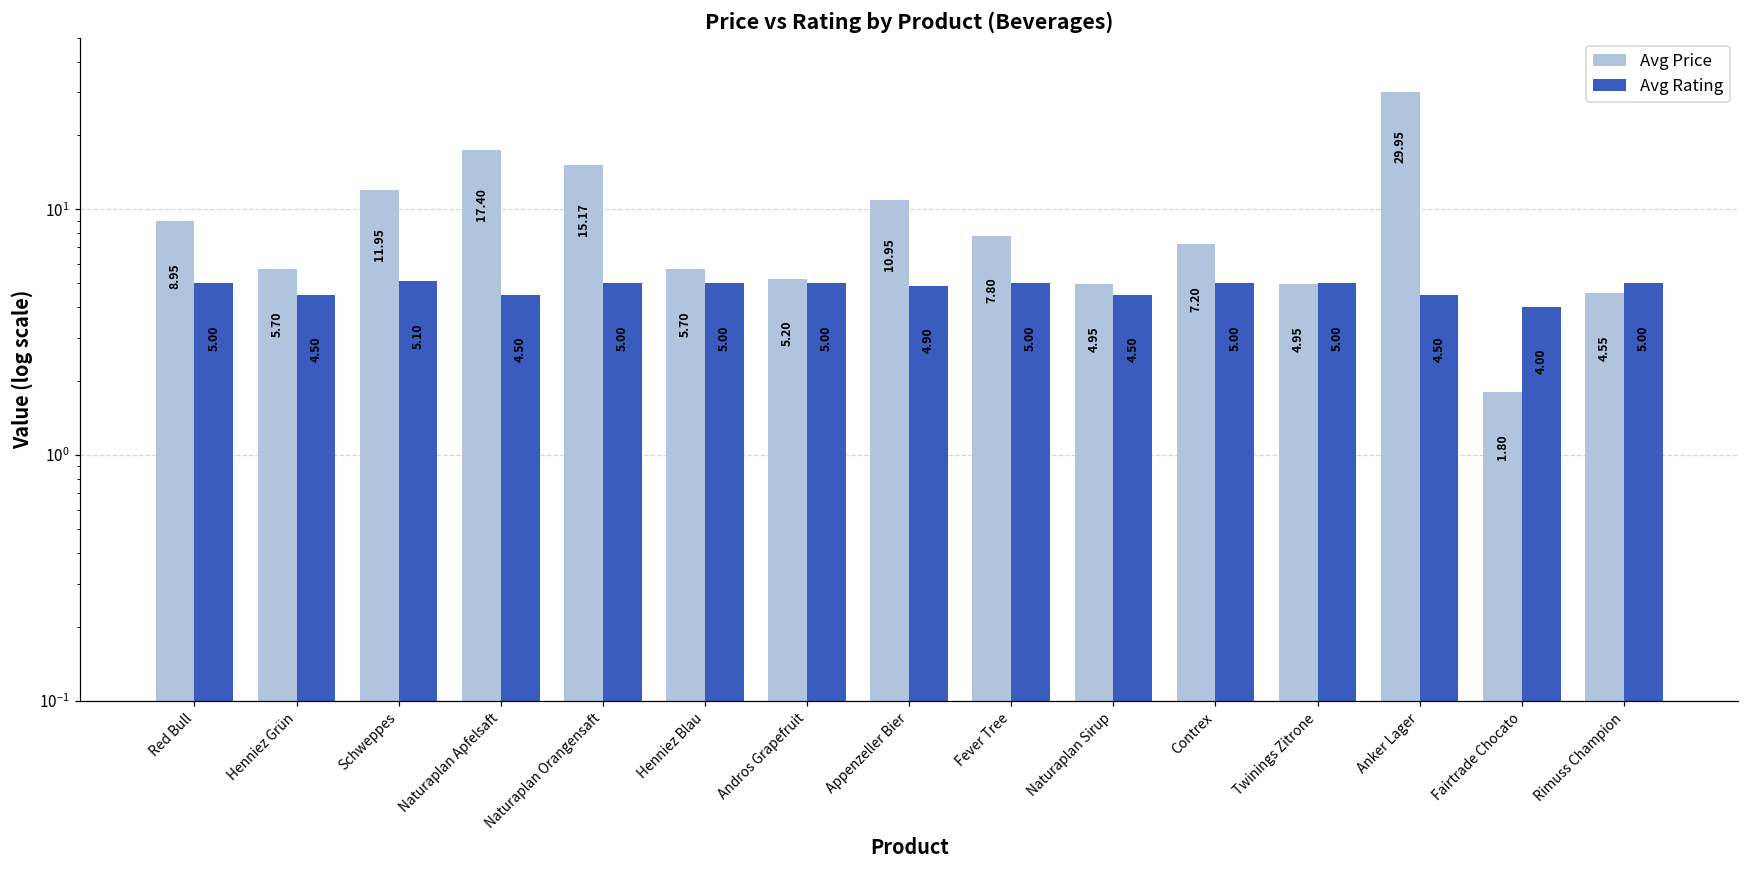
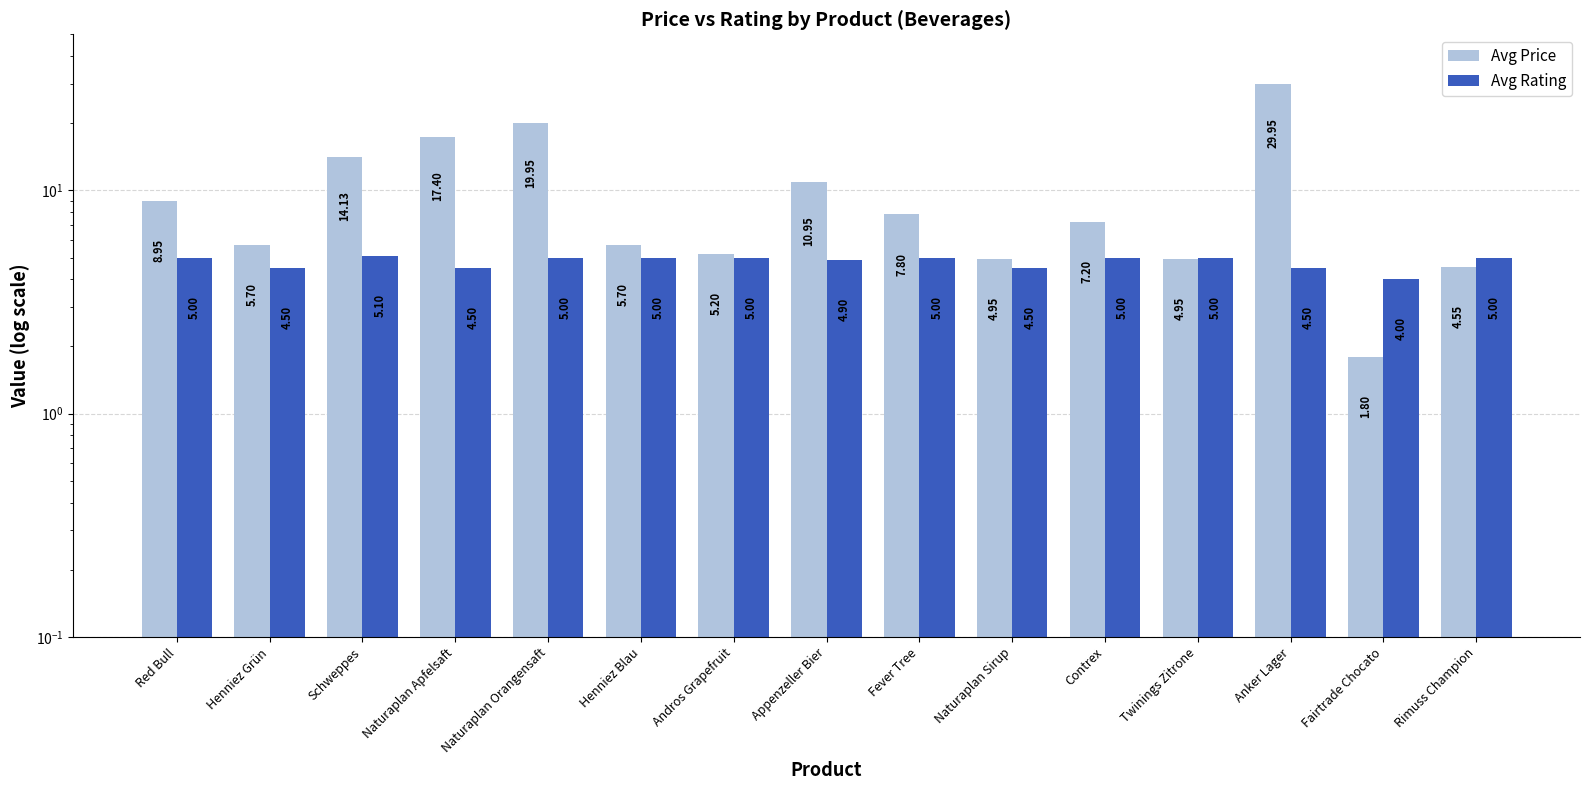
Avg Price, Schweppes: 11.95 -> 14.13
Avg Price, Naturaplan Orangensaft: 15.17 -> 19.95
